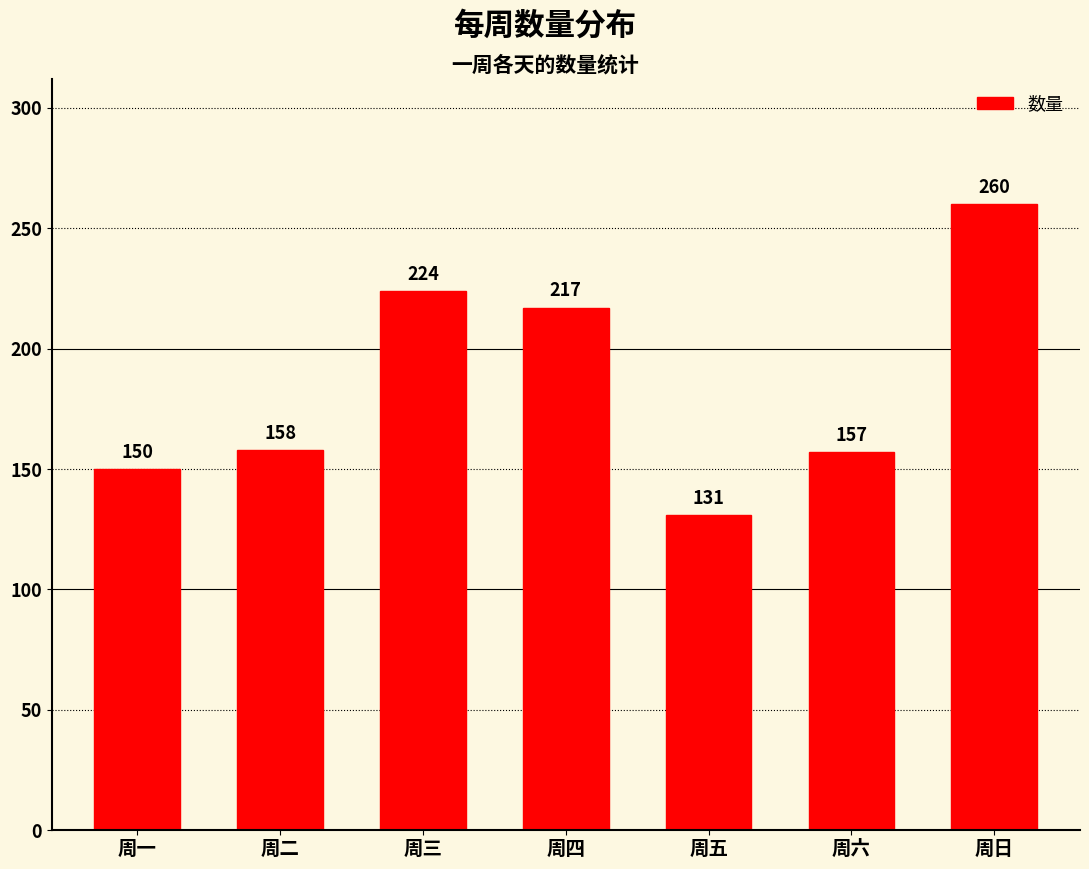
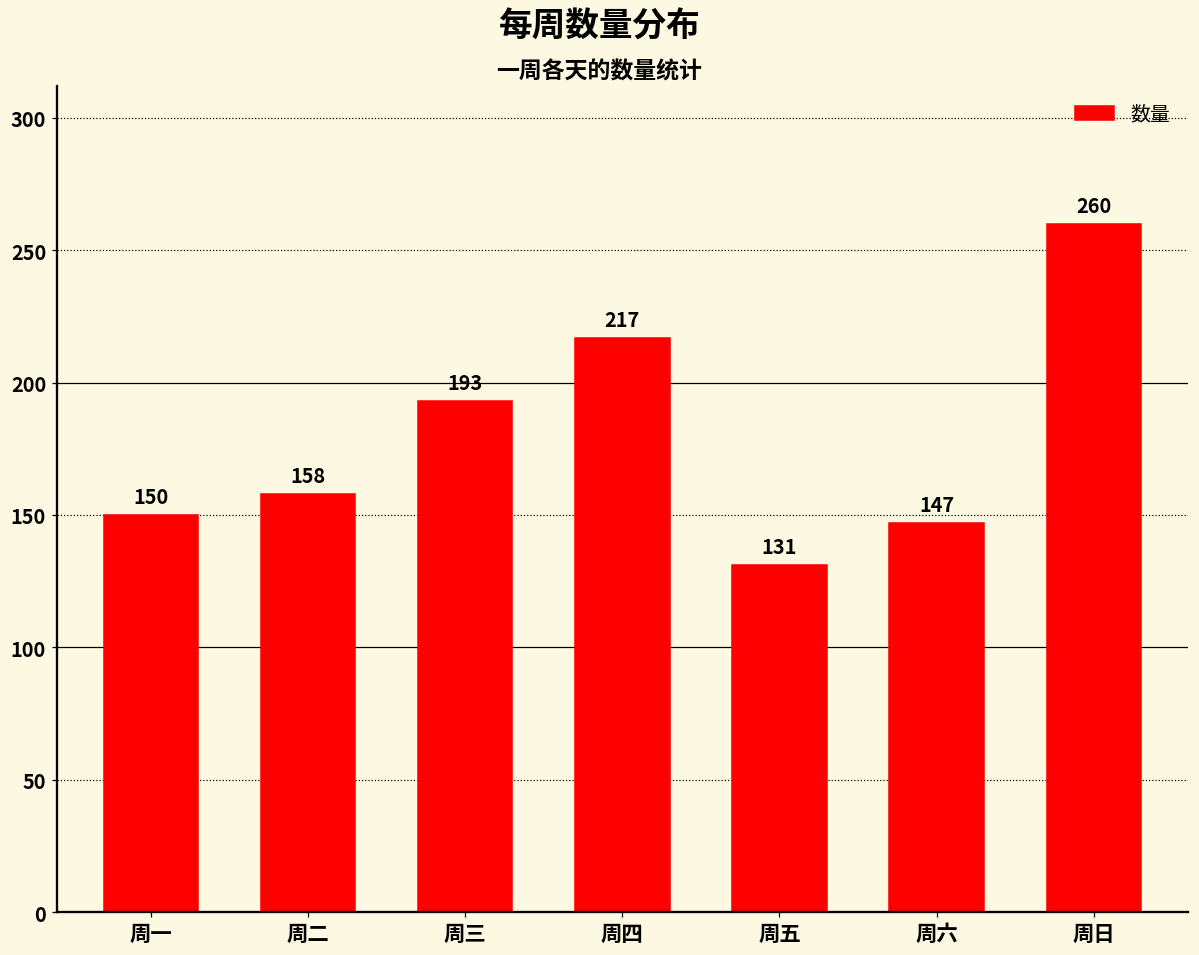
周三: 224 -> 193
周六: 157 -> 147
